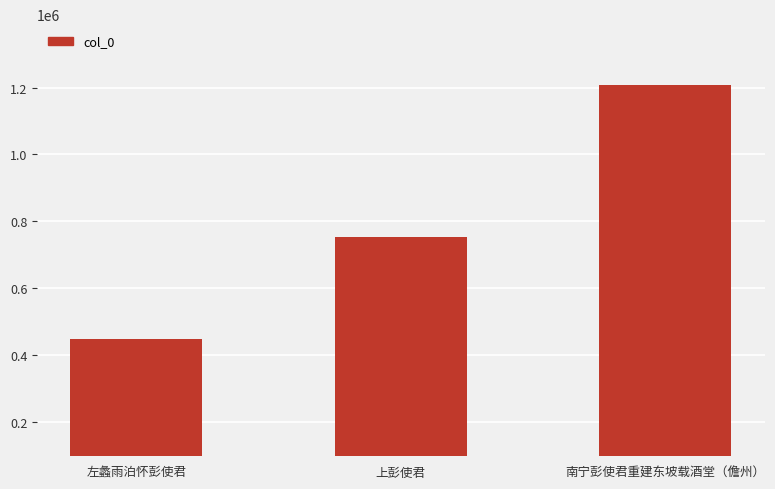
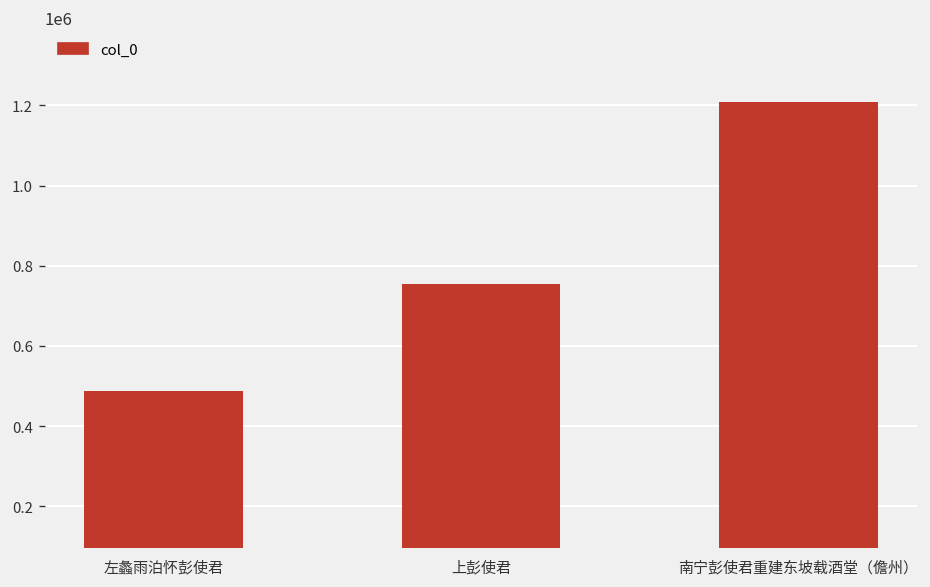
左蠡雨泊怀彭使君: 450000 -> 490000
